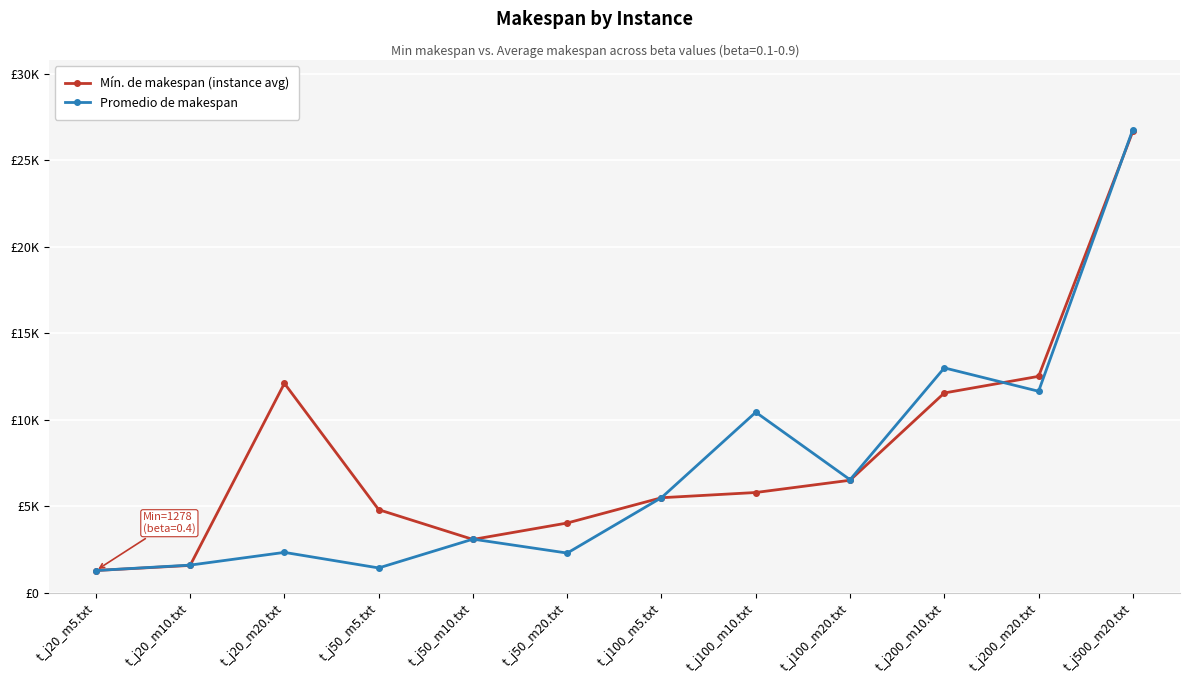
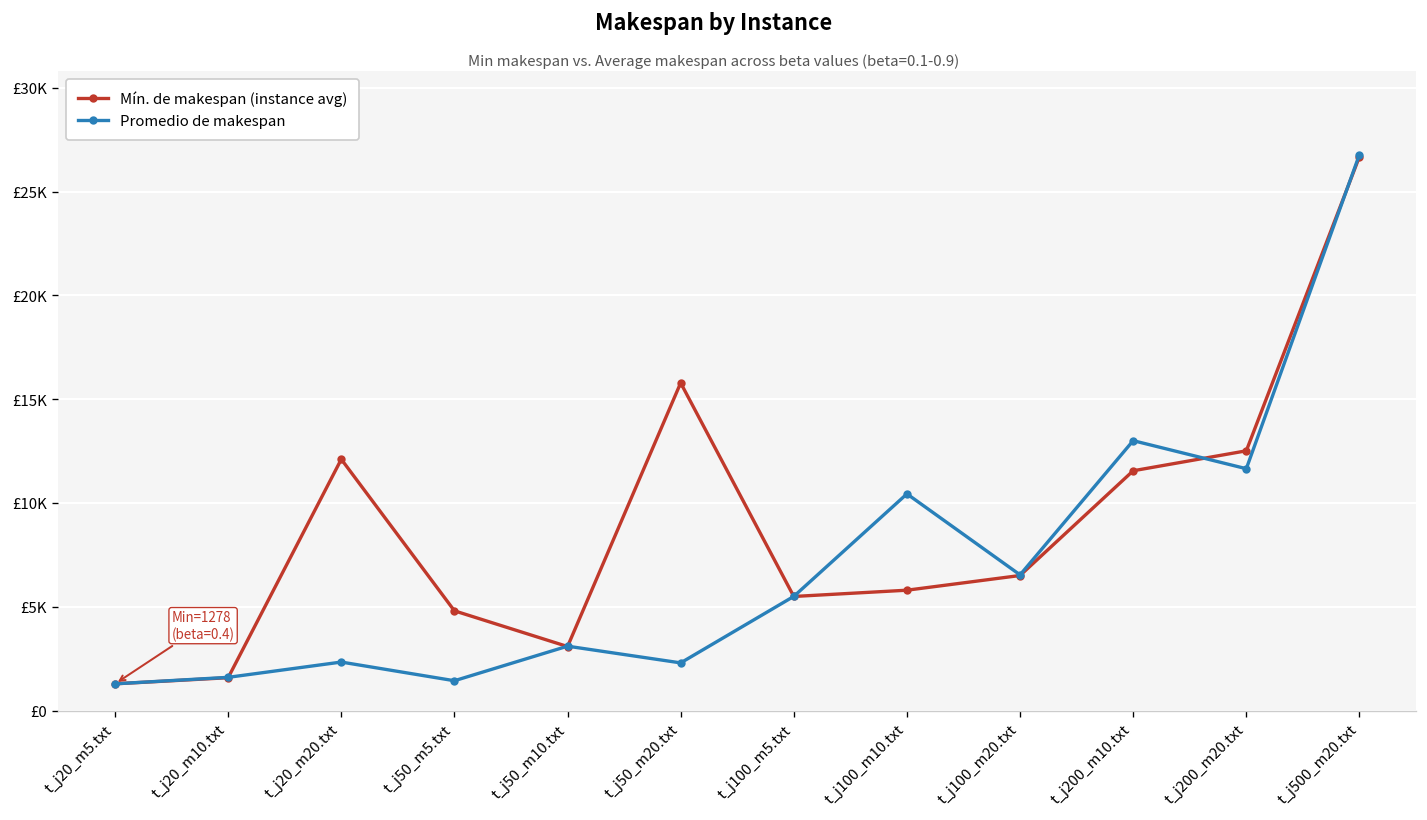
Mín. de makespan (instance avg), t_j50_m20.txt: £4000 -> £15800
